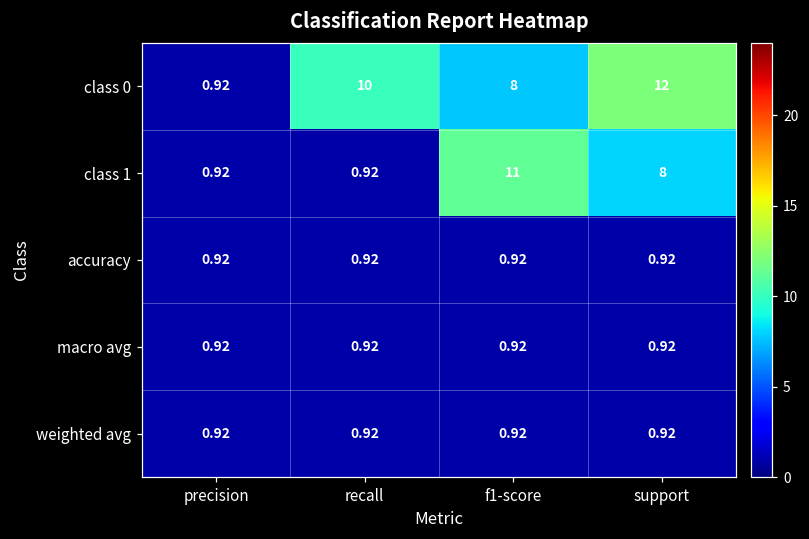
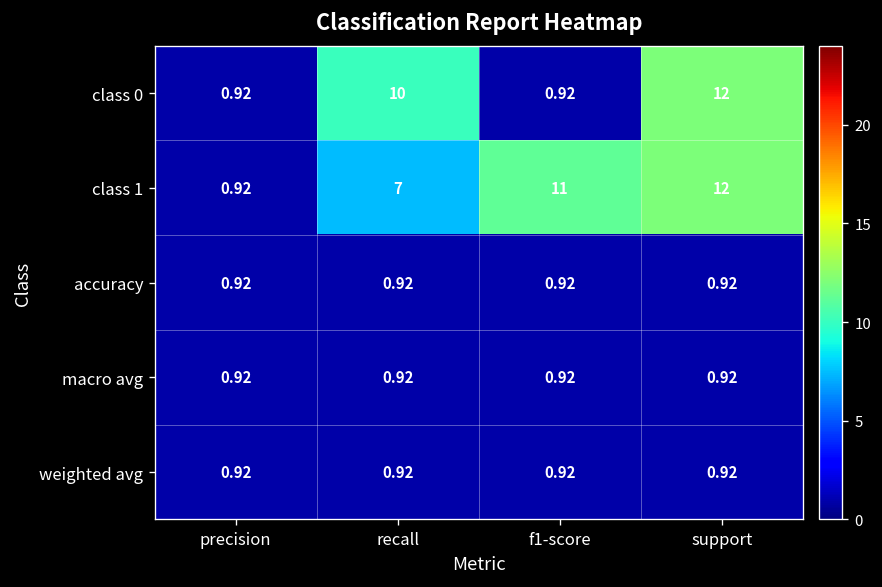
class 0, f1-score: 8 -> 0.92
class 1, recall: 0.92 -> 7
class 1, support: 8 -> 12
